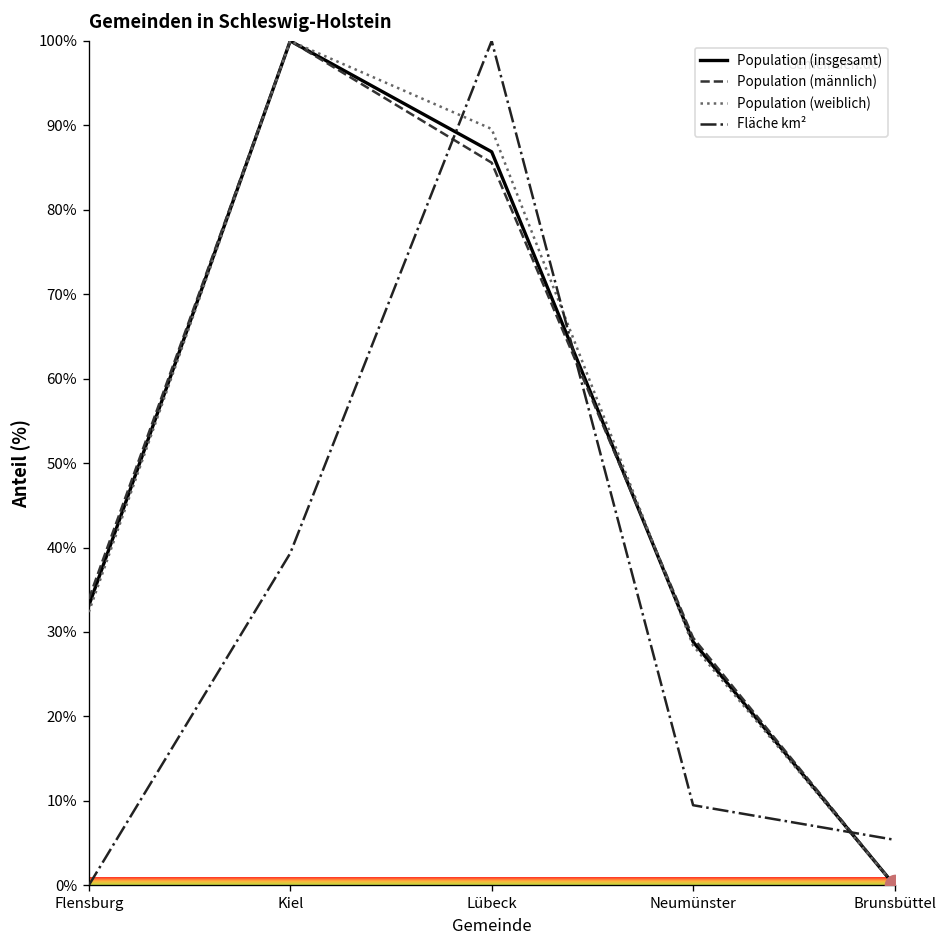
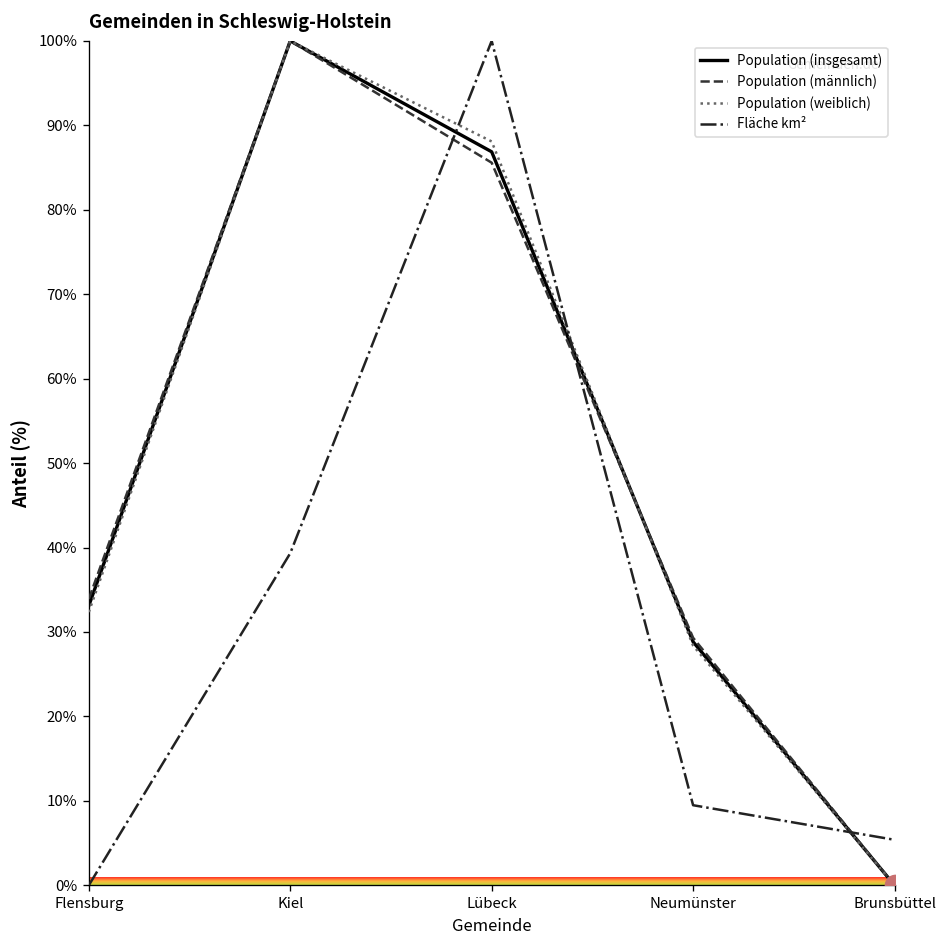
Population (weiblich), Lübeck: 90% -> 88%
